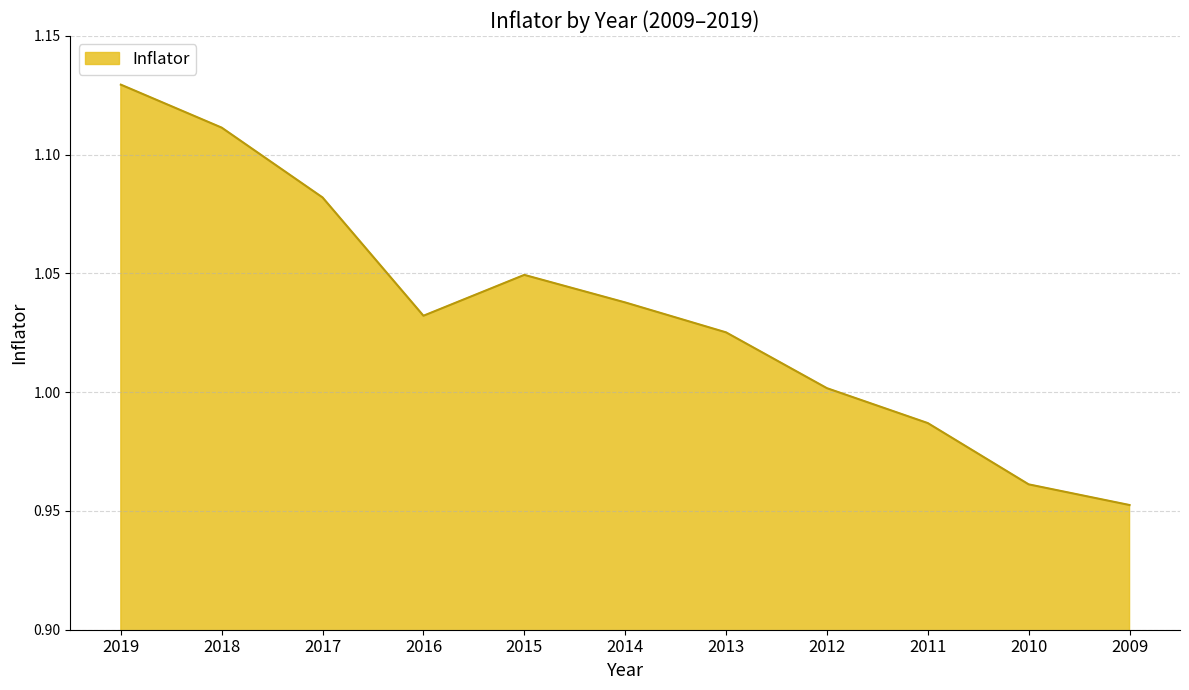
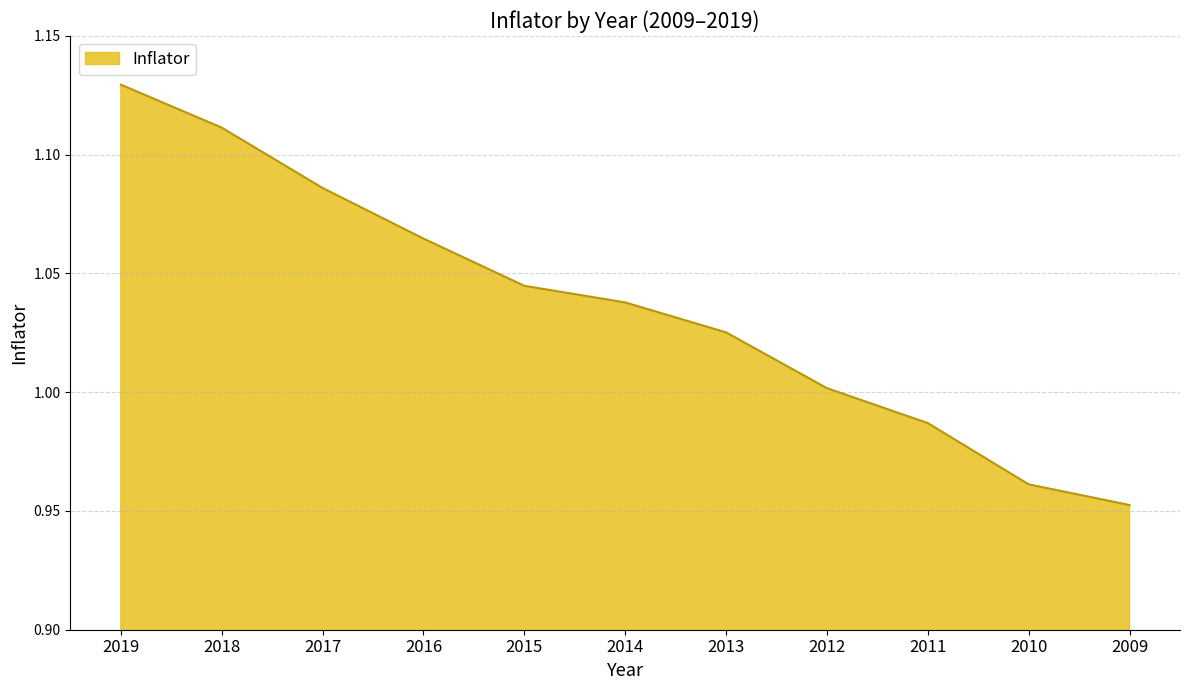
2017: 1.082 -> 1.086
2016: 1.032 -> 1.065
2015: 1.049 -> 1.045
